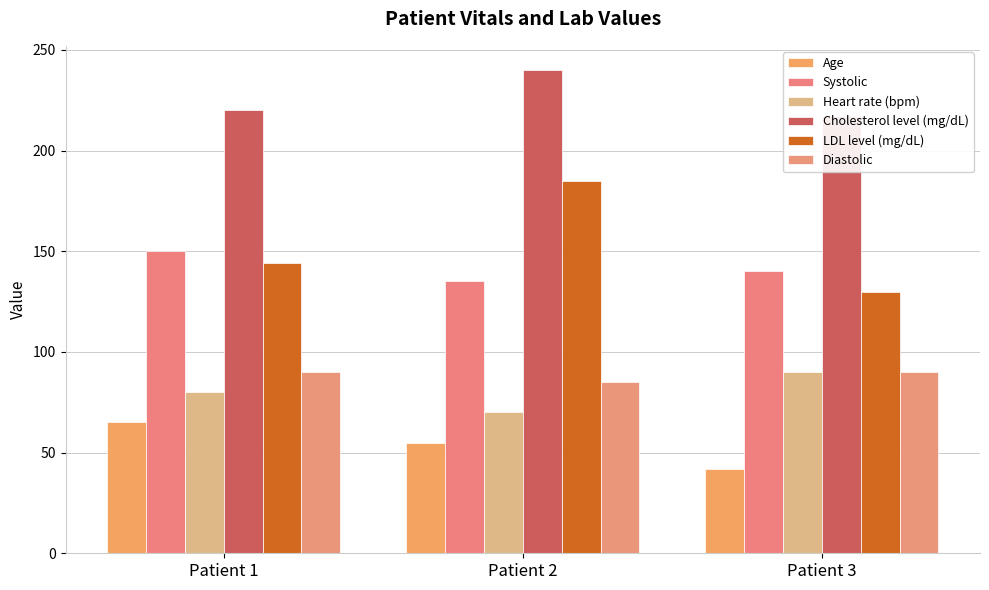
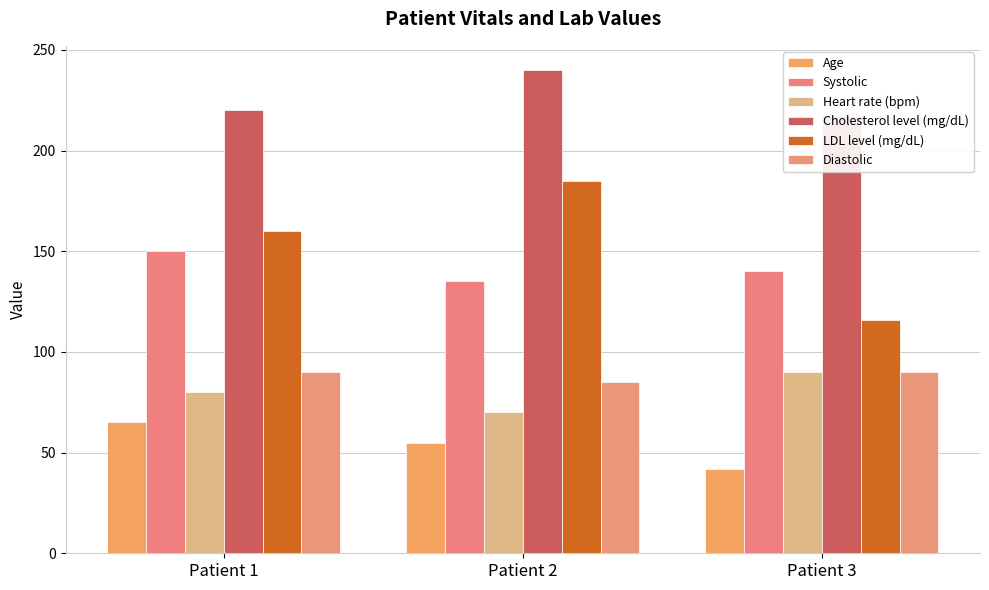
LDL level (mg/dL), Patient 1: 144 -> 160
LDL level (mg/dL), Patient 3: 130 -> 116
